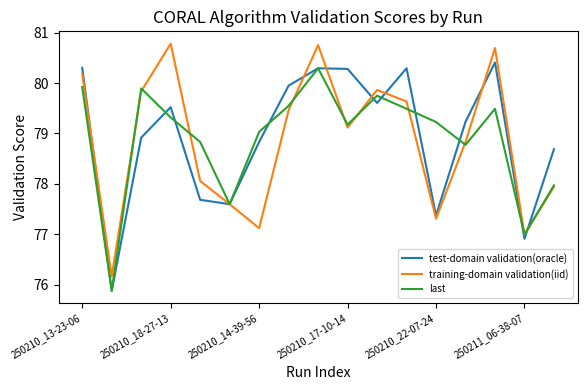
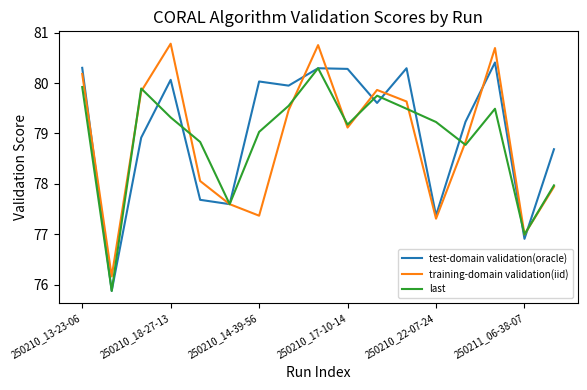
test-domain validation(oracle), 250210_18-27-13: 79.5 -> 80.1
test-domain validation(oracle), 250210_14-39-56: 78.8 -> 80.0
training-domain validation(iid), 250210_14-39-56: 77.1 -> 77.4
